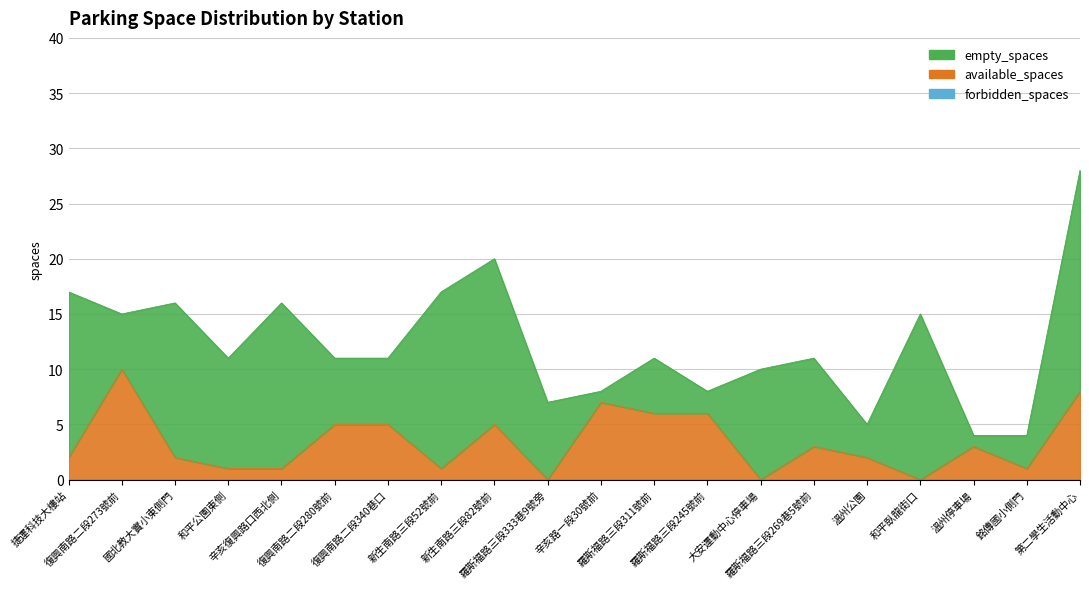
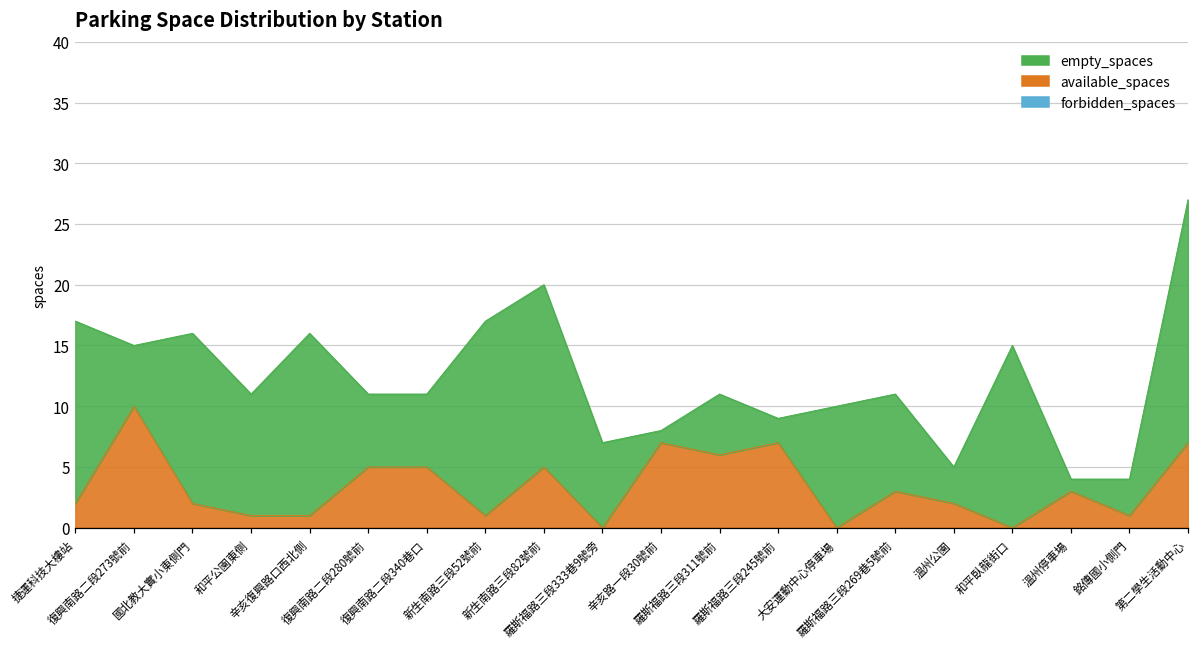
available_spaces, 羅斯福路三段245號前: 6 -> 7
available_spaces, 第二學生活動中心: 8 -> 7
